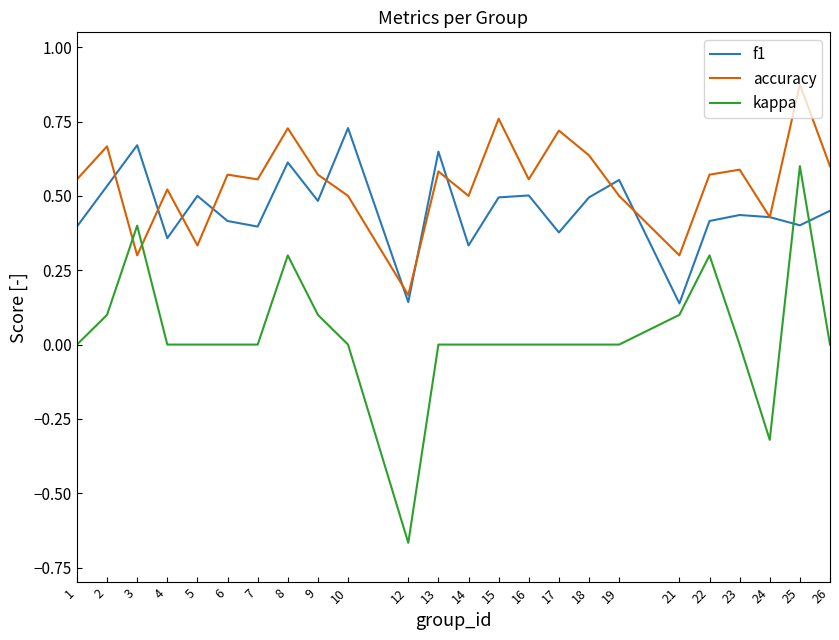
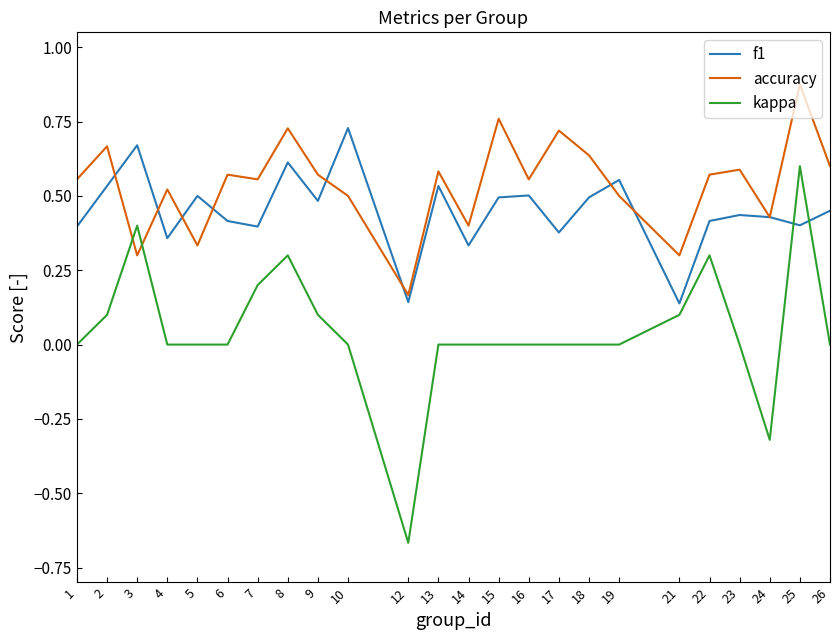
kappa, 7: 0.0 -> 0.2
f1, 13: 0.65 -> 0.53
accuracy, 14: 0.5 -> 0.4
